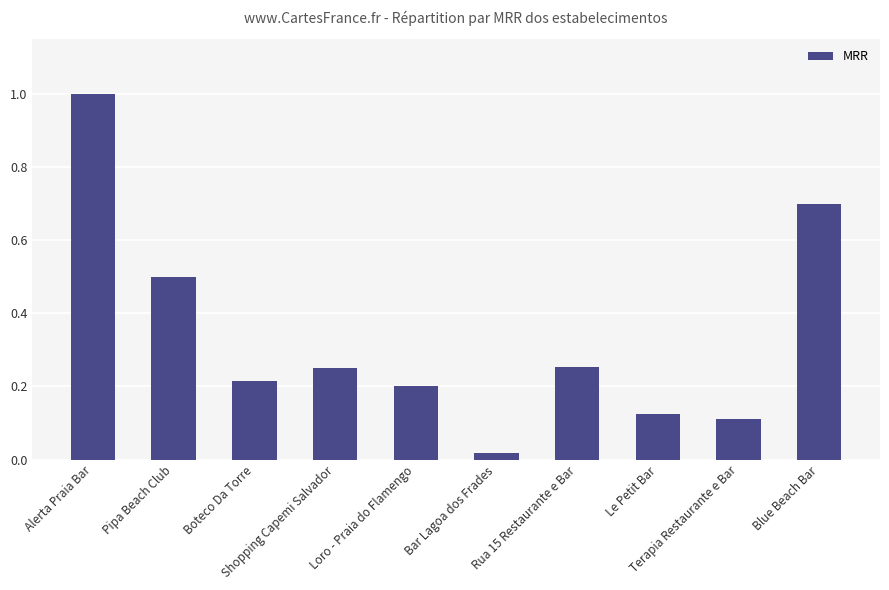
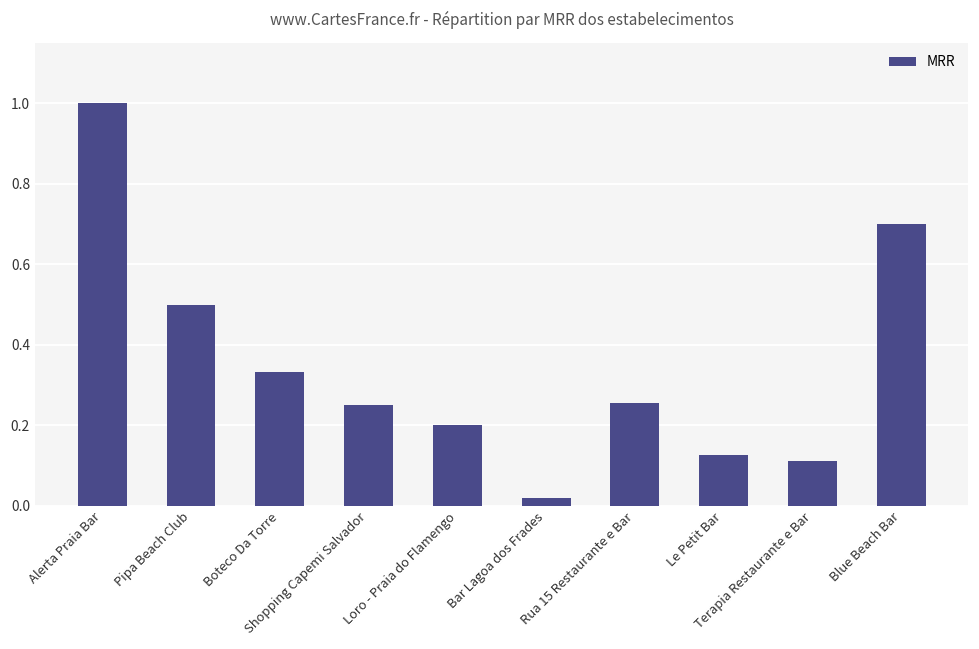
Boteco Da Torre: 0.22 -> 0.33
